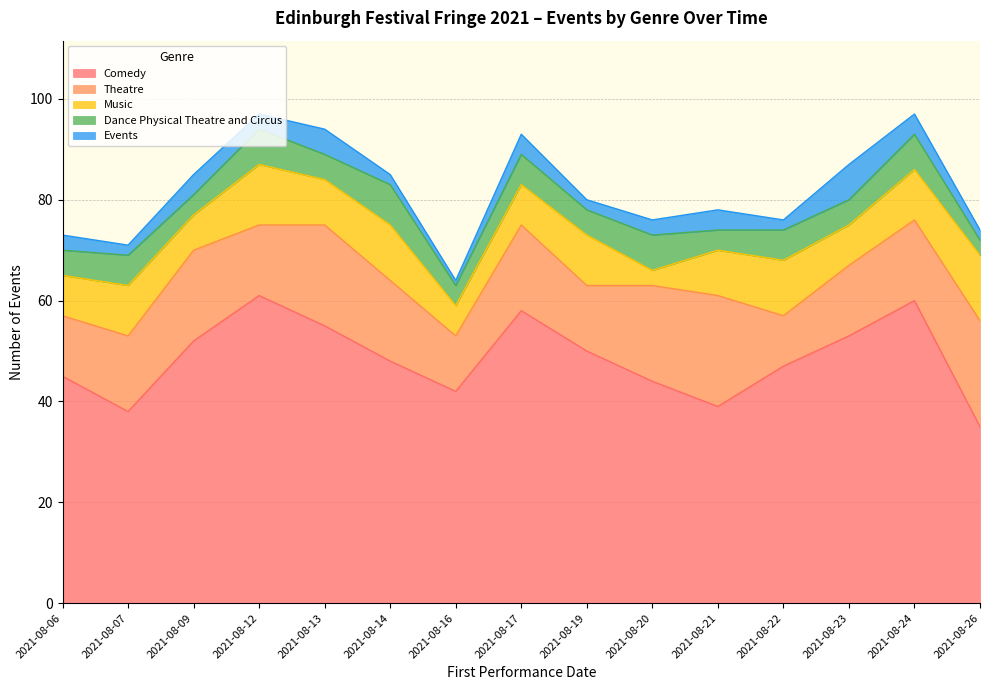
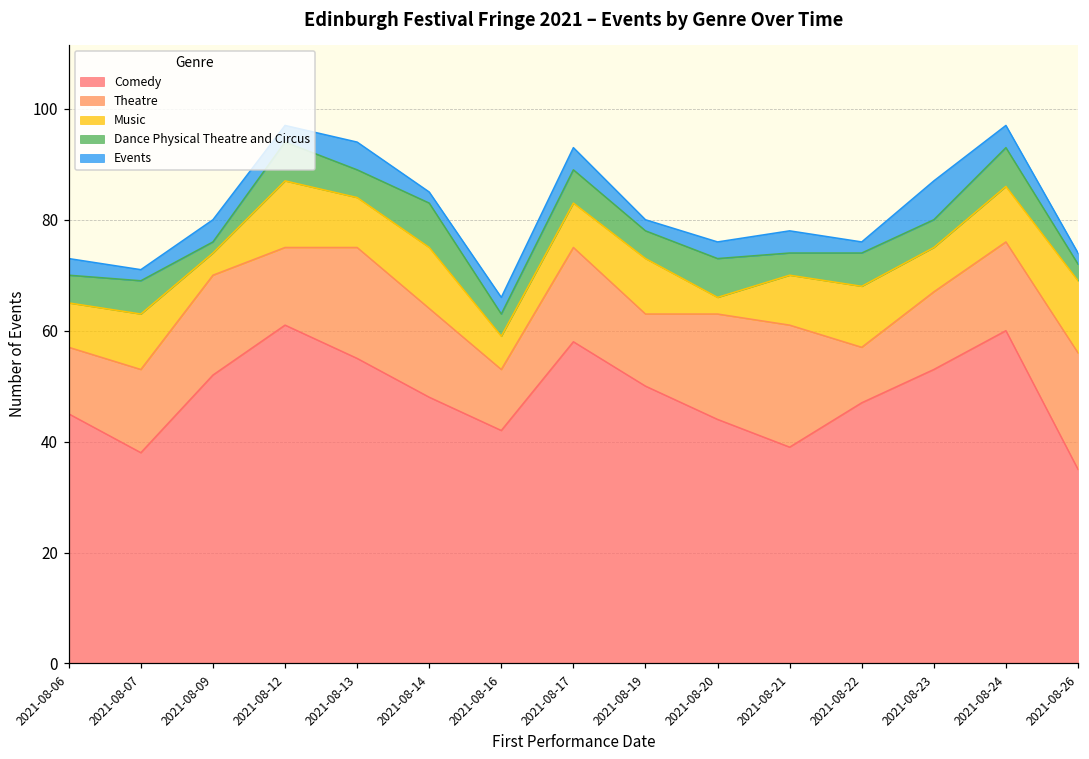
Music, 2021-08-09: 7 -> 4
Dance Physical Theatre and Circus, 2021-08-09: 4 -> 2
Events, 2021-08-16: 1 -> 3
